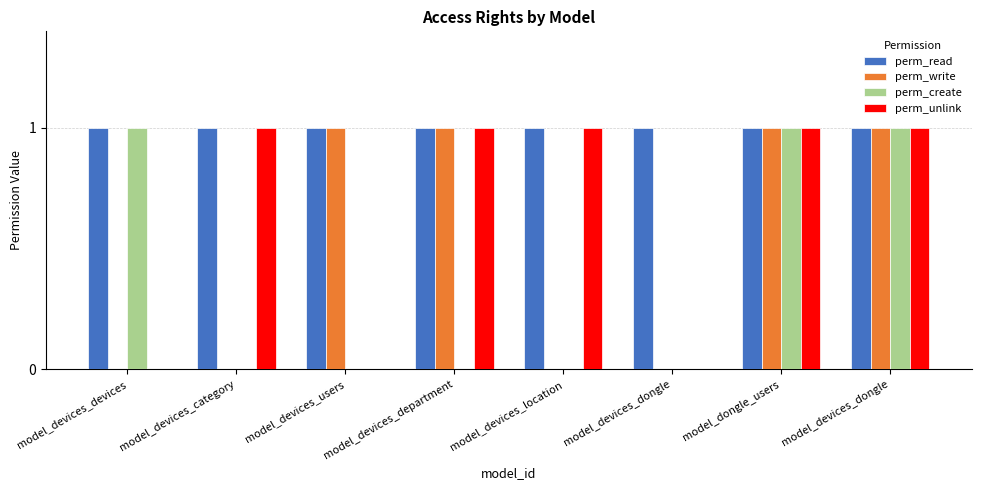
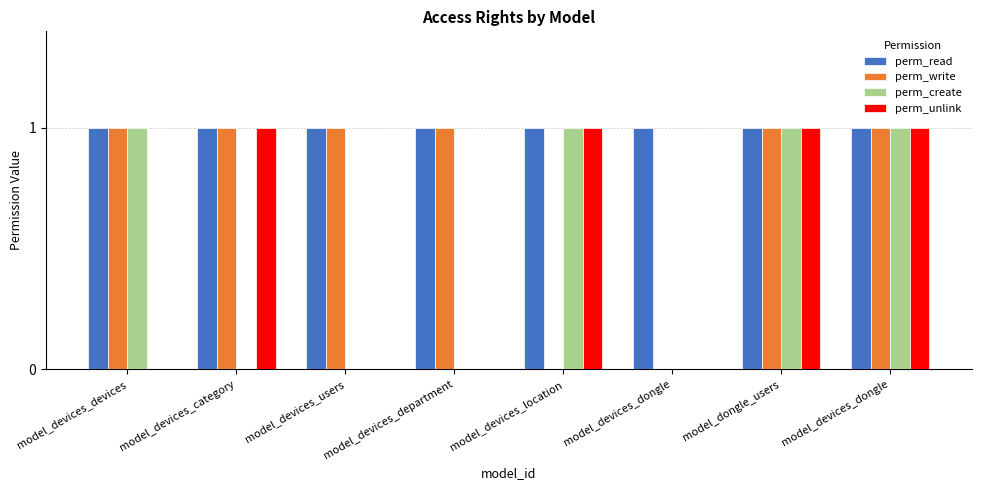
perm_write, model_devices_devices: 0 -> 1
perm_write, model_devices_category: 0 -> 1
perm_unlink, model_devices_department: 1 -> 0
perm_create, model_devices_location: 0 -> 1
